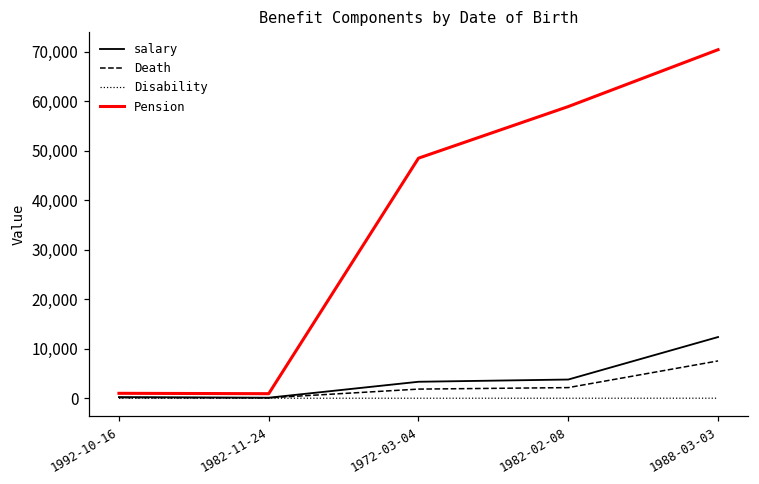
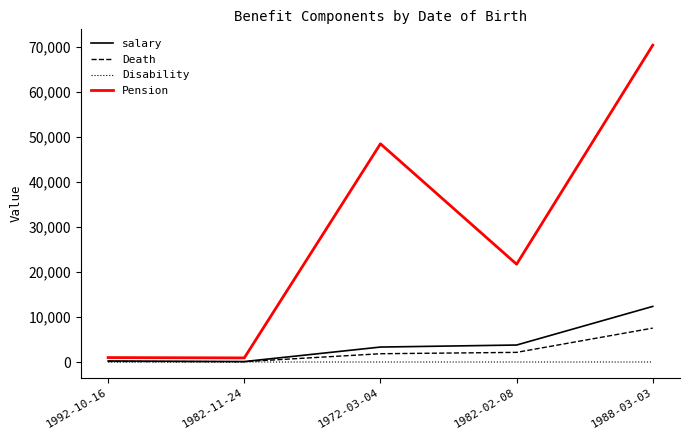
Pension, 1982-02-08: 59,000 -> 22,000
